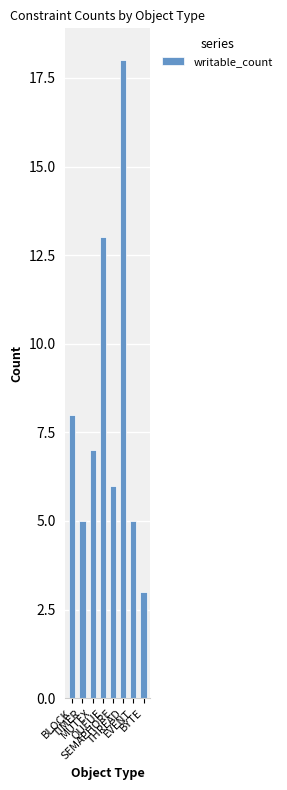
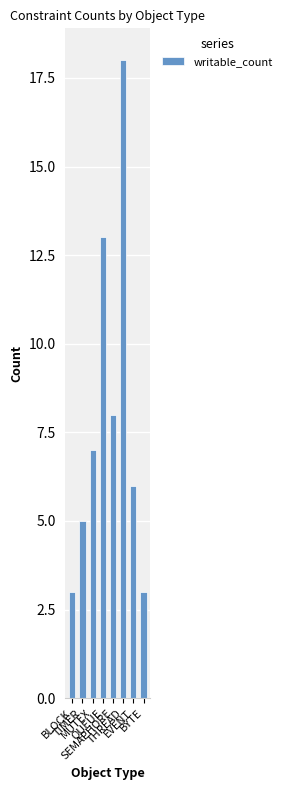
BLOCK: 8 -> 3
SEMAPHORE: 6 -> 8
EVENT: 5 -> 6
